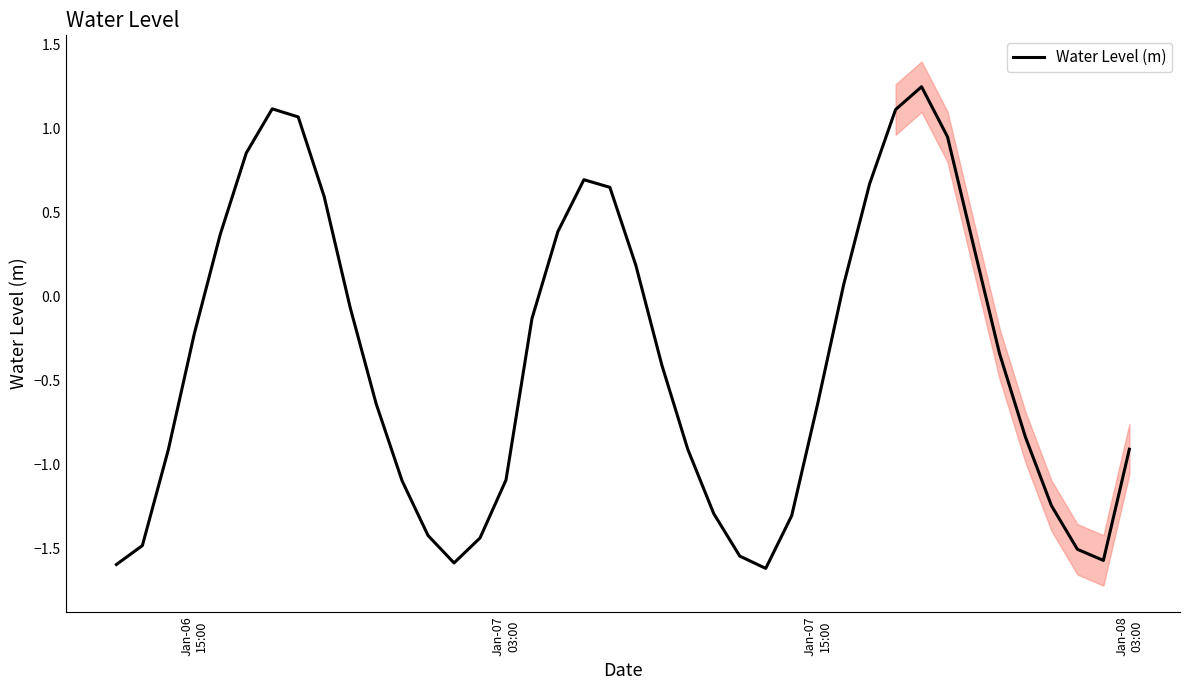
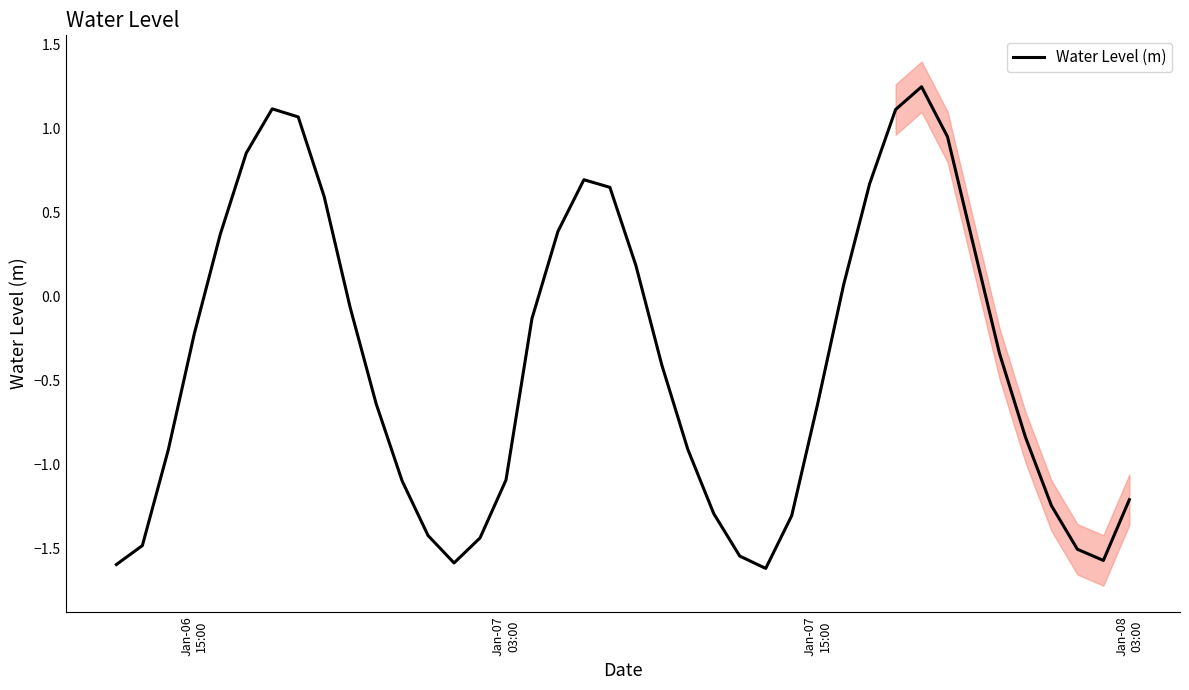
Water Level (m), Jan-08 03:00: -0.91 -> -1.21
